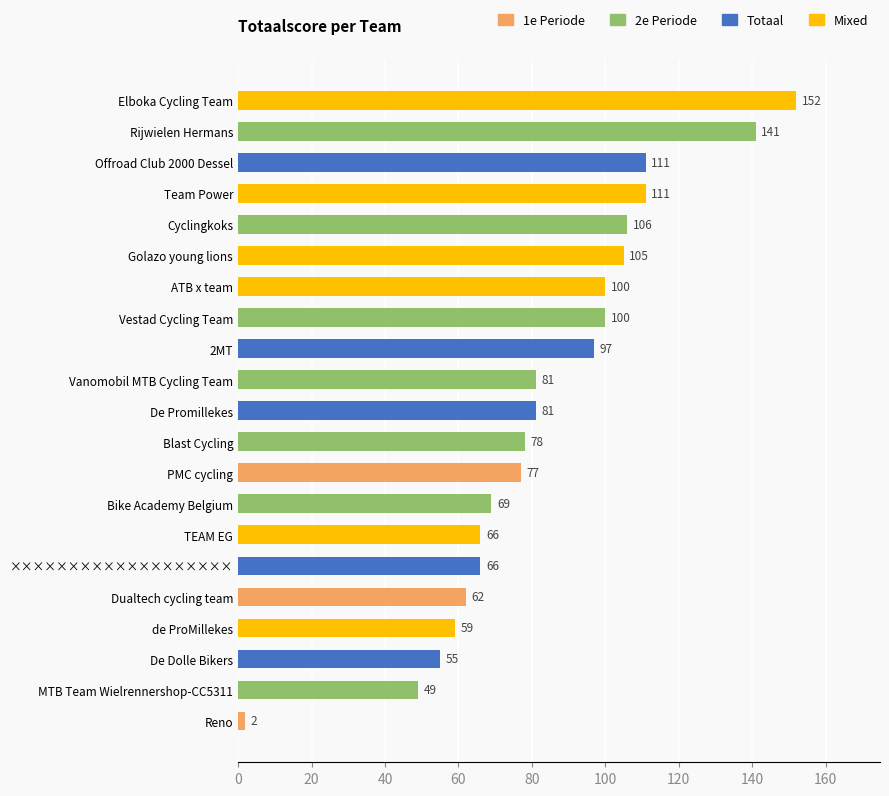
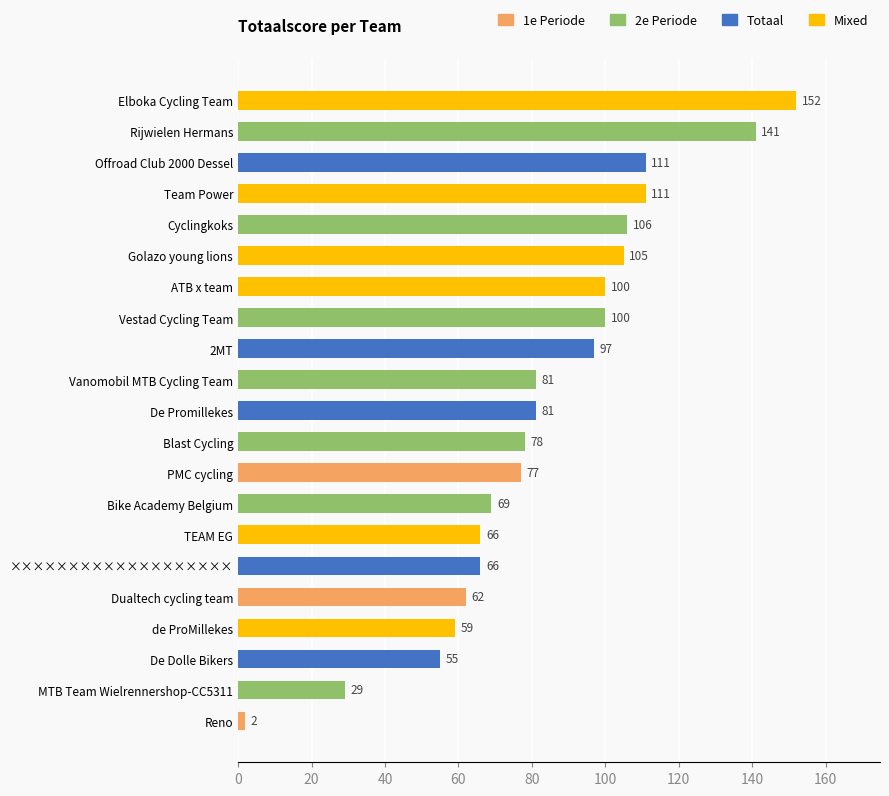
MTB Team Wielrennershop-CC5311: 49 -> 29
